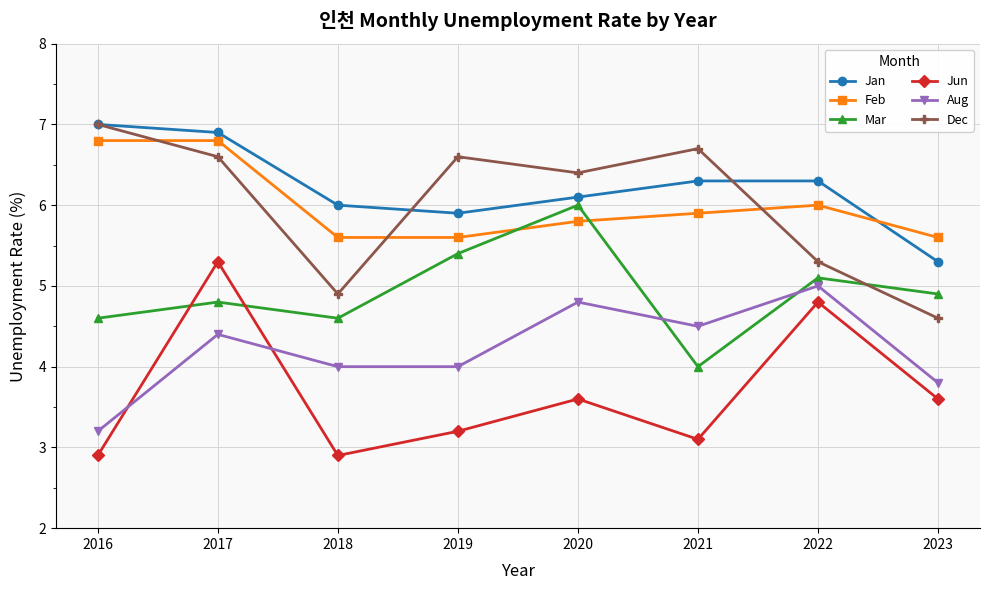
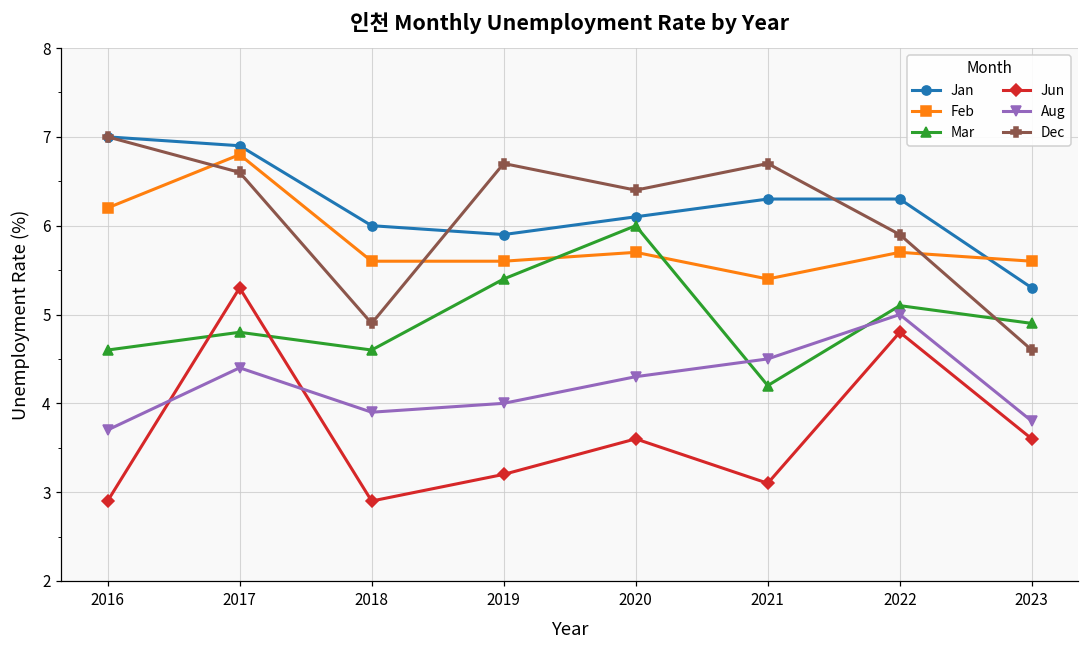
Feb, 2016: 6.8 -> 6.2
Aug, 2016: 3.2 -> 3.7
Aug, 2018: 4.0 -> 3.9
Dec, 2019: 6.6 -> 6.7
Feb, 2020: 5.8 -> 5.7
Aug, 2020: 4.8 -> 4.3
Feb, 2021: 5.9 -> 5.4
Mar, 2021: 4.0 -> 4.2
Feb, 2022: 6.0 -> 5.7
Dec, 2022: 5.3 -> 5.9
